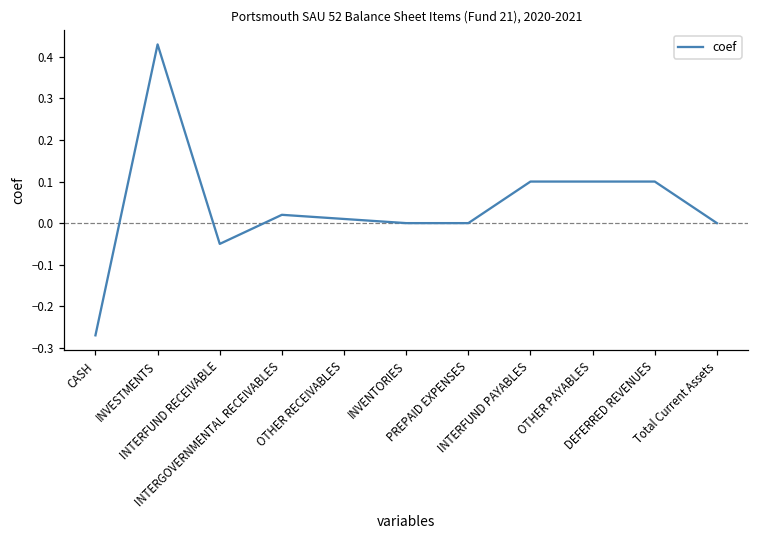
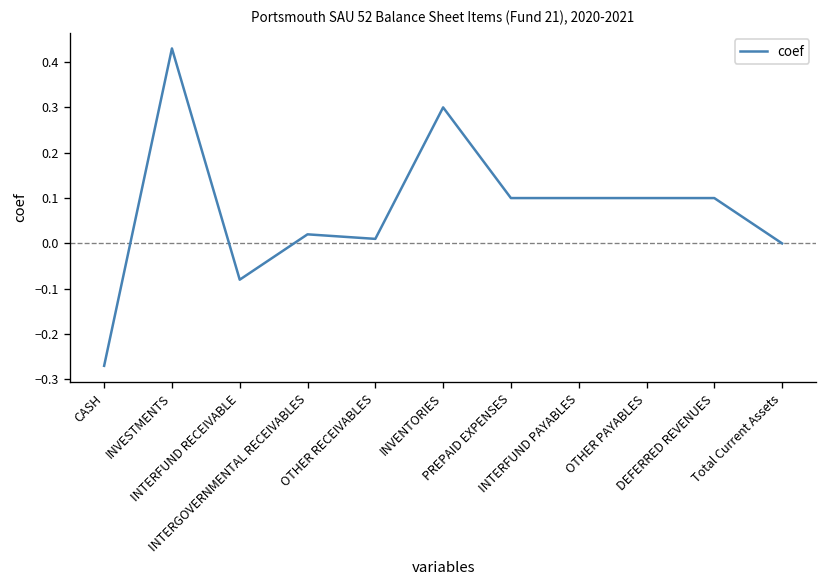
INTERFUND RECEIVABLE: -0.05 -> -0.08
INVENTORIES: 0.0 -> 0.3
PREPAID EXPENSES: 0.0 -> 0.1
